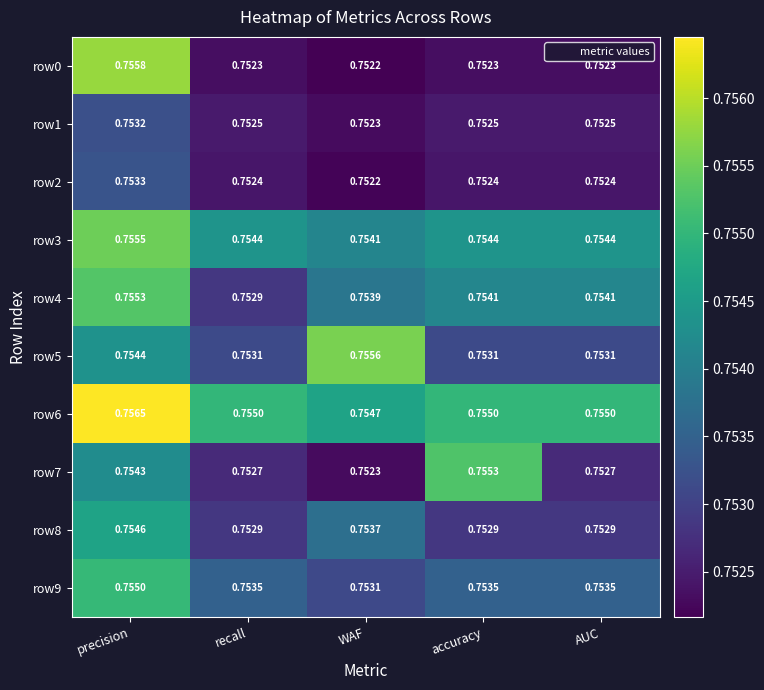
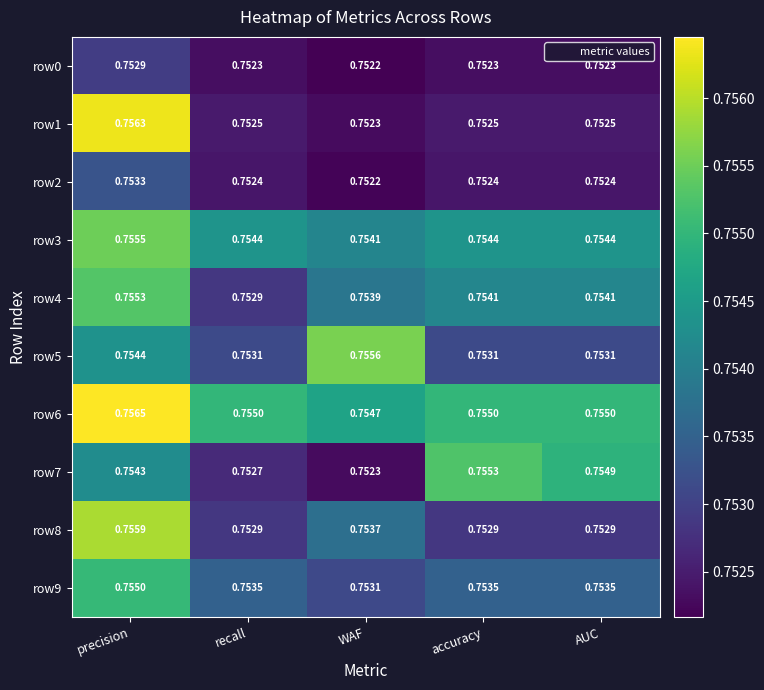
row0, precision: 0.7558 -> 0.7529
row1, precision: 0.7532 -> 0.7563
row7, AUC: 0.7527 -> 0.7549
row8, precision: 0.7546 -> 0.7559
